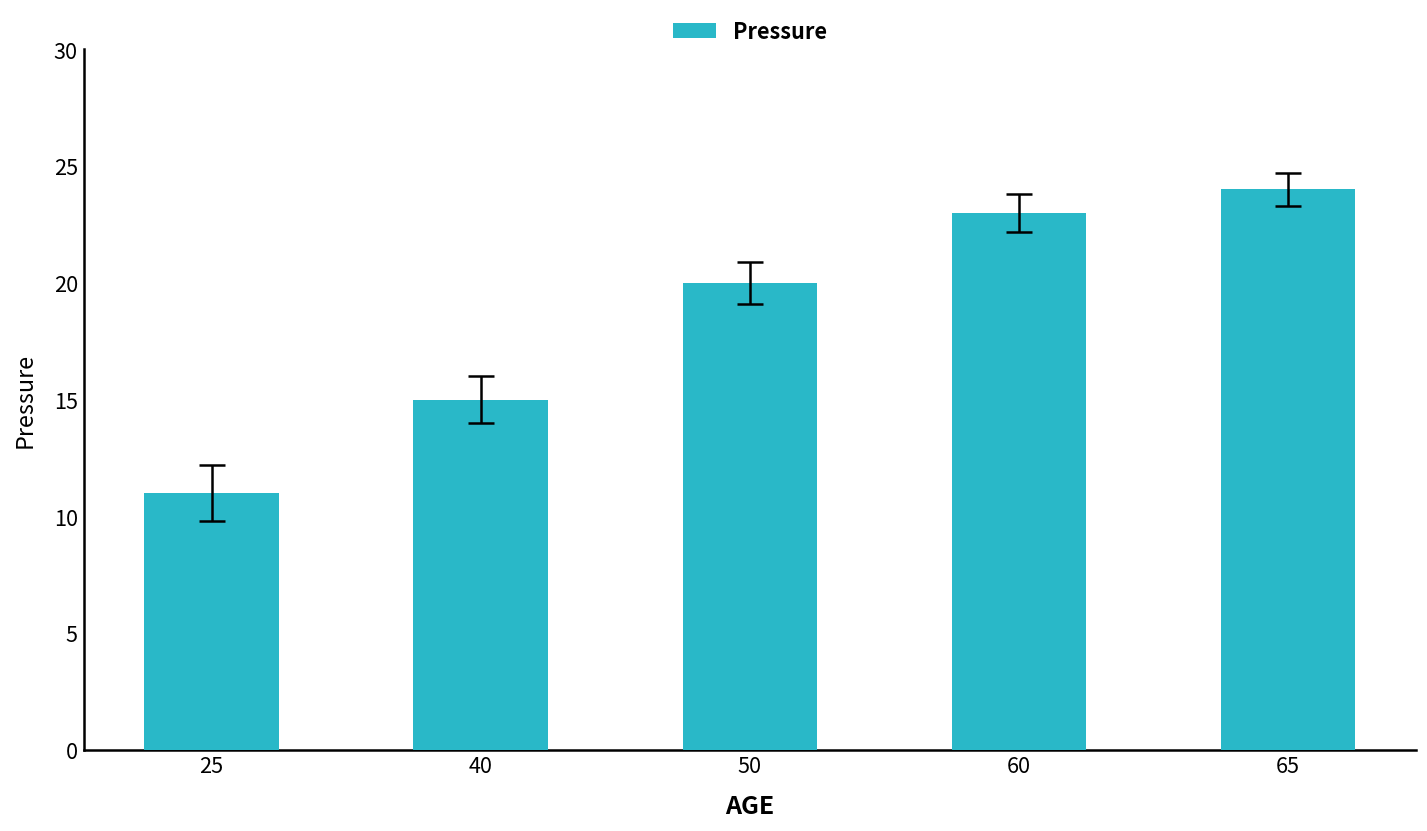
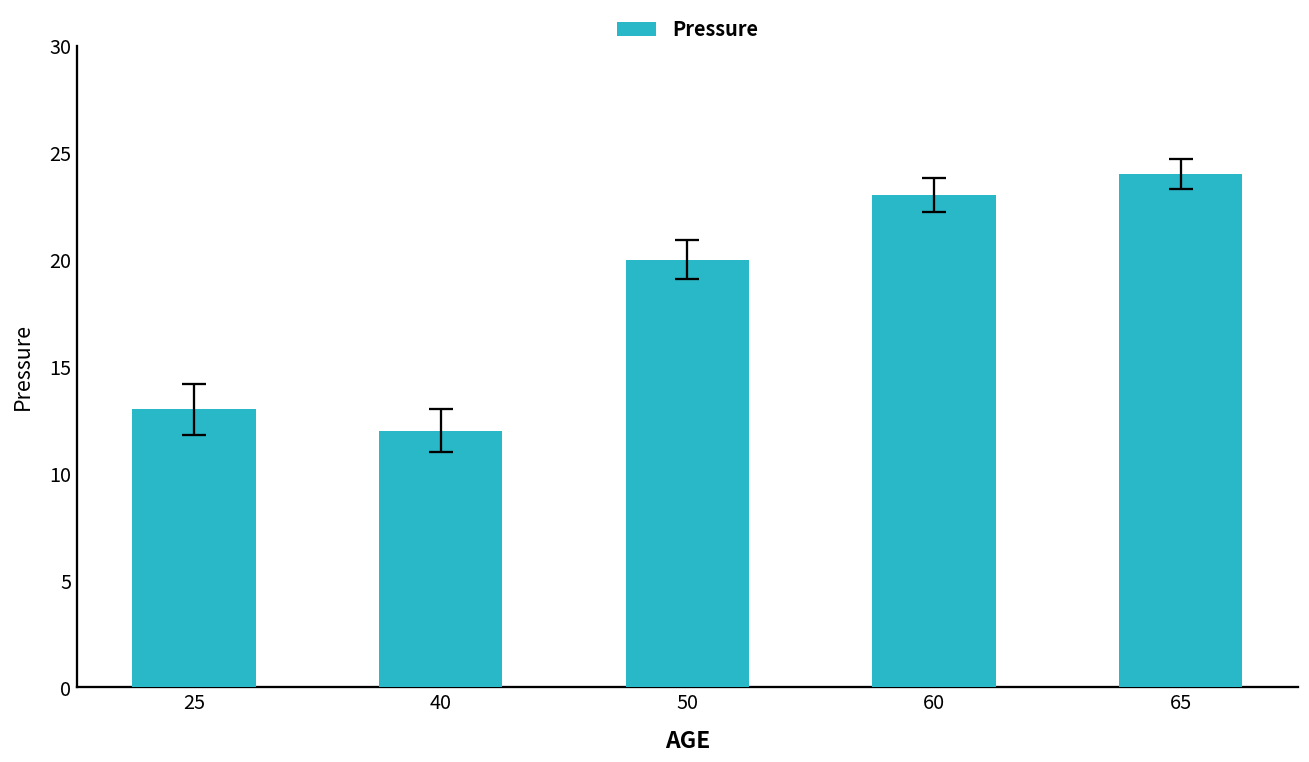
Pressure, 25: 11 -> 13
Pressure, 40: 15 -> 12
